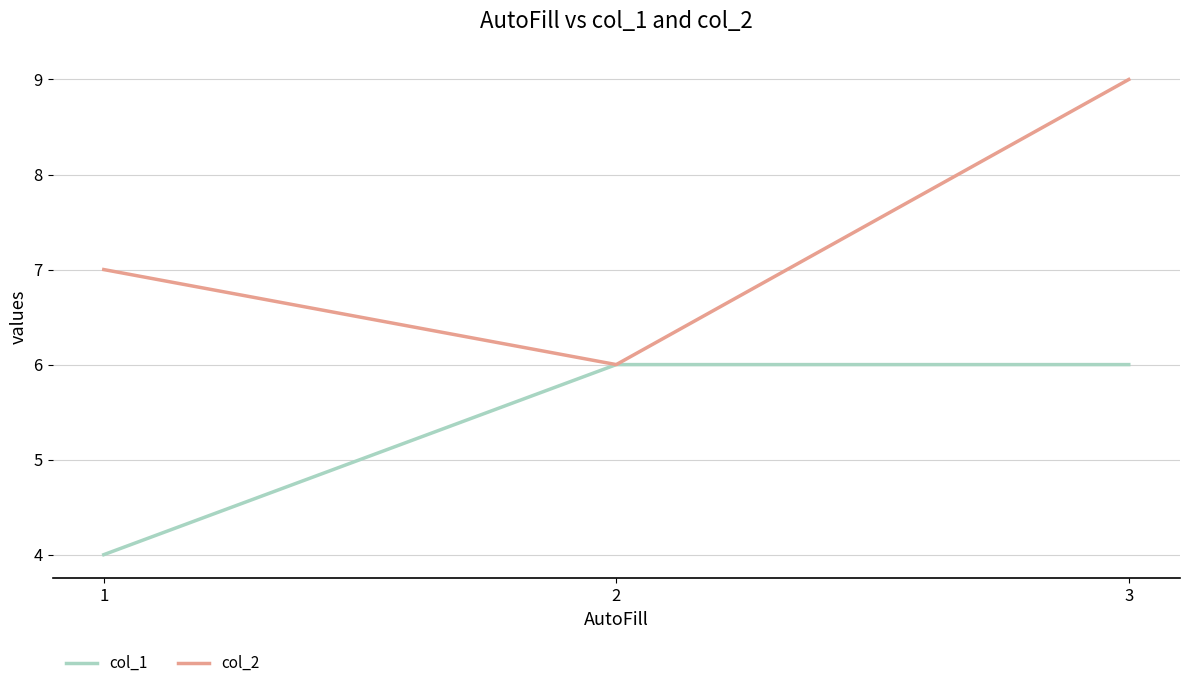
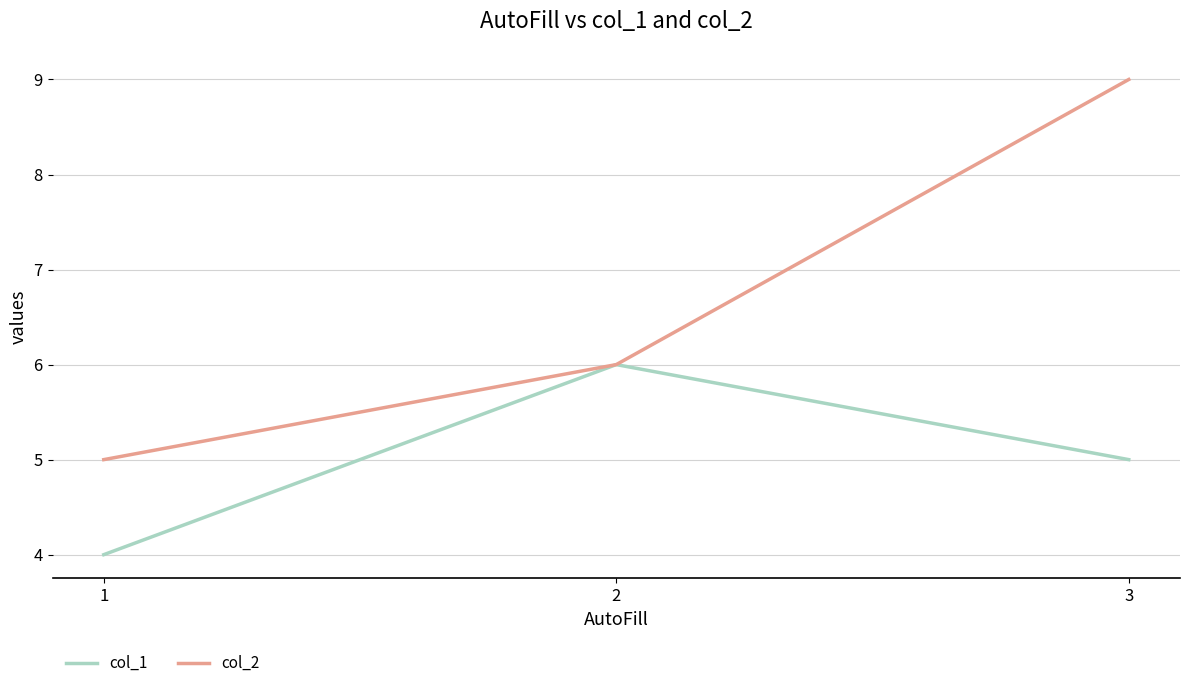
col_2, 1: 7 -> 5
col_1, 3: 6 -> 5
